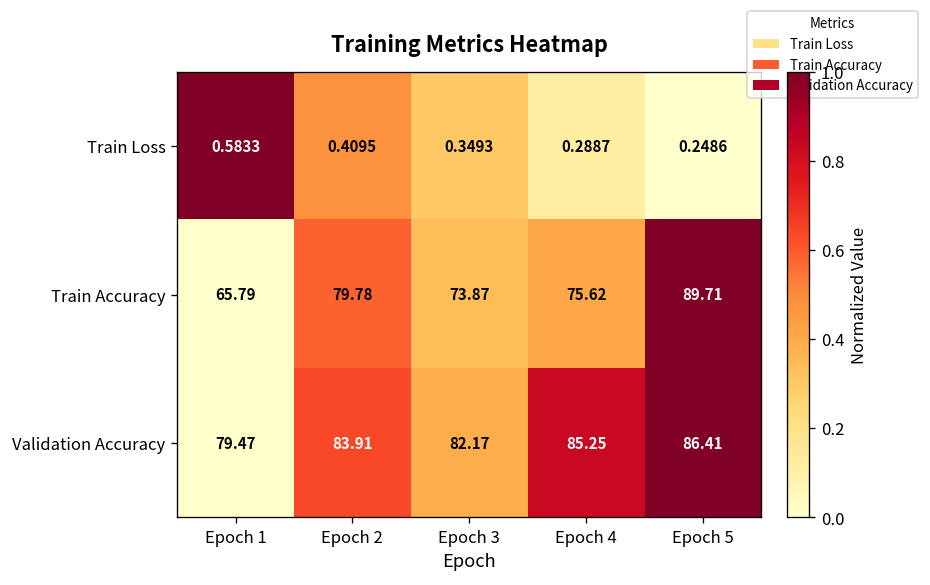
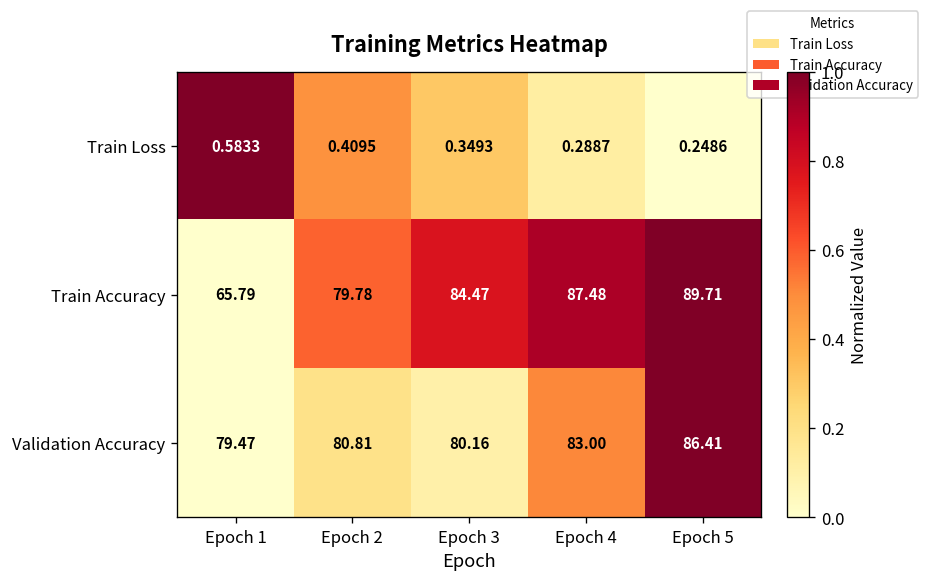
Train Accuracy, Epoch 3: 73.87 -> 84.47
Train Accuracy, Epoch 4: 75.62 -> 87.48
Validation Accuracy, Epoch 2: 83.91 -> 80.81
Validation Accuracy, Epoch 3: 82.17 -> 80.16
Validation Accuracy, Epoch 4: 85.25 -> 83.00
